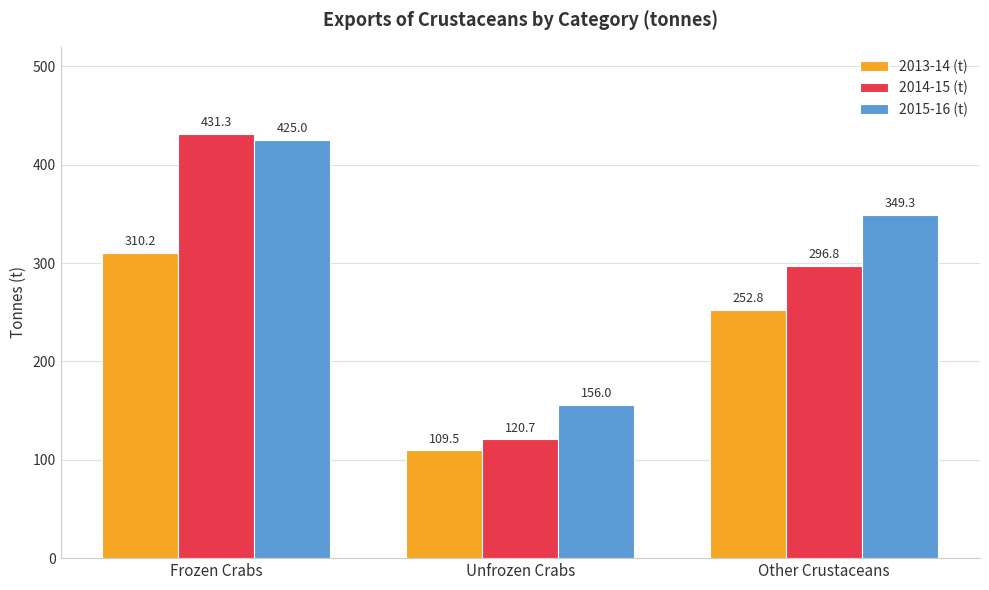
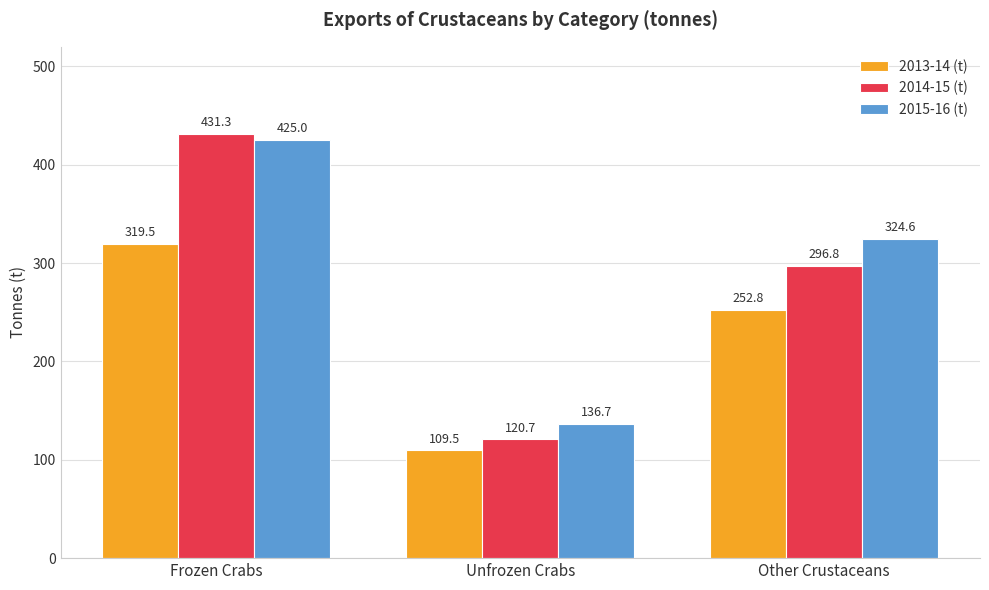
2013-14 (t), Frozen Crabs: 310.2 -> 319.5
2015-16 (t), Unfrozen Crabs: 156.0 -> 136.7
2015-16 (t), Other Crustaceans: 349.3 -> 324.6
